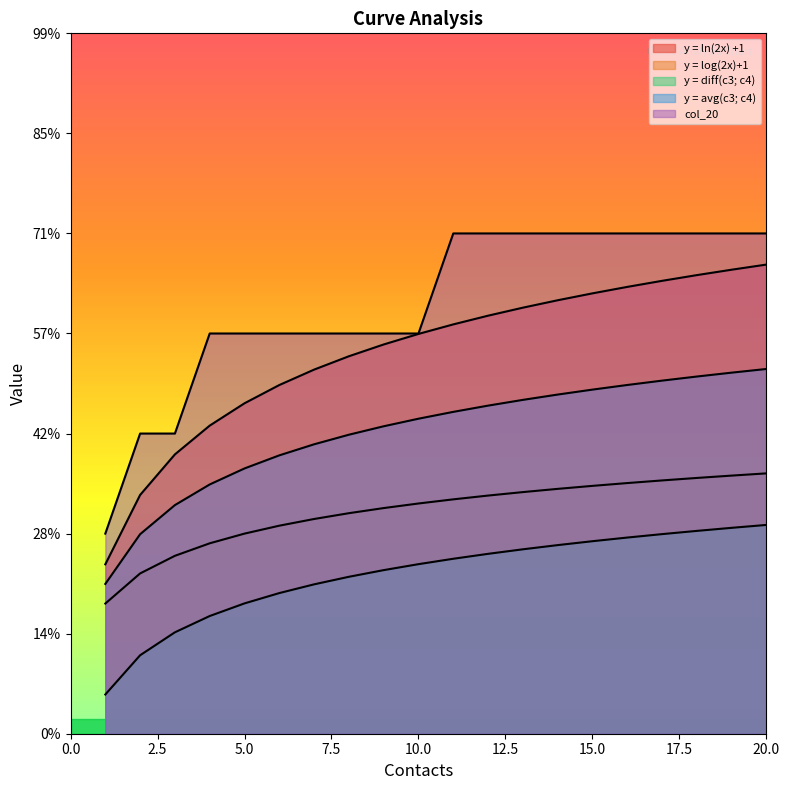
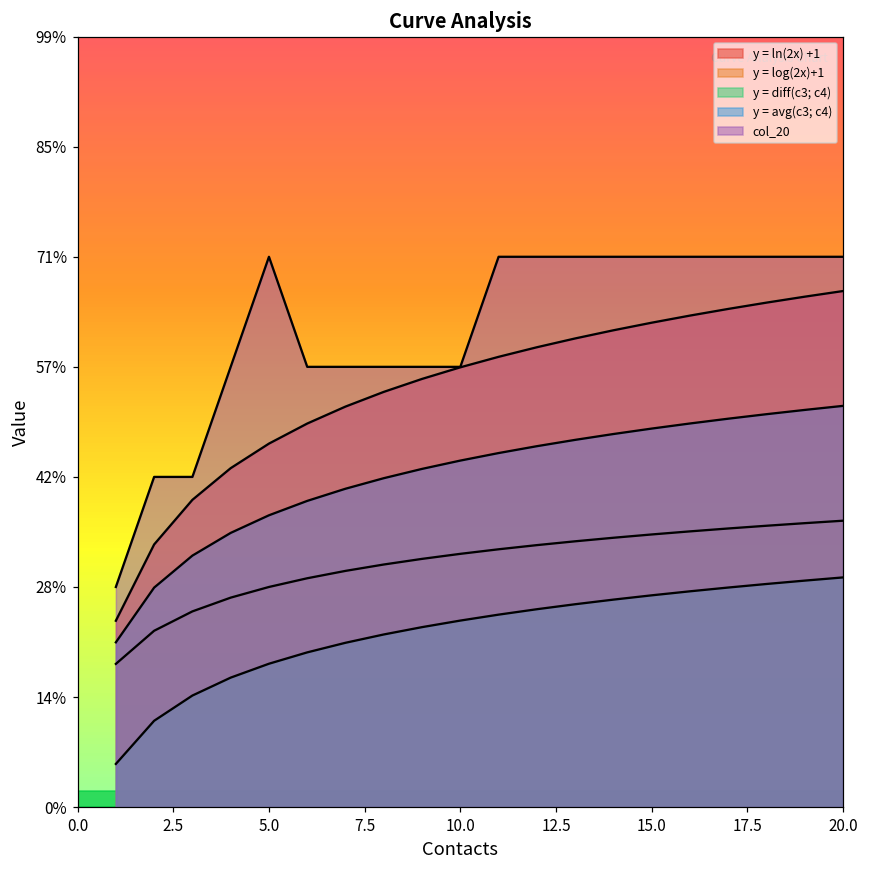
col_20, 5.0: 57% -> 71%
